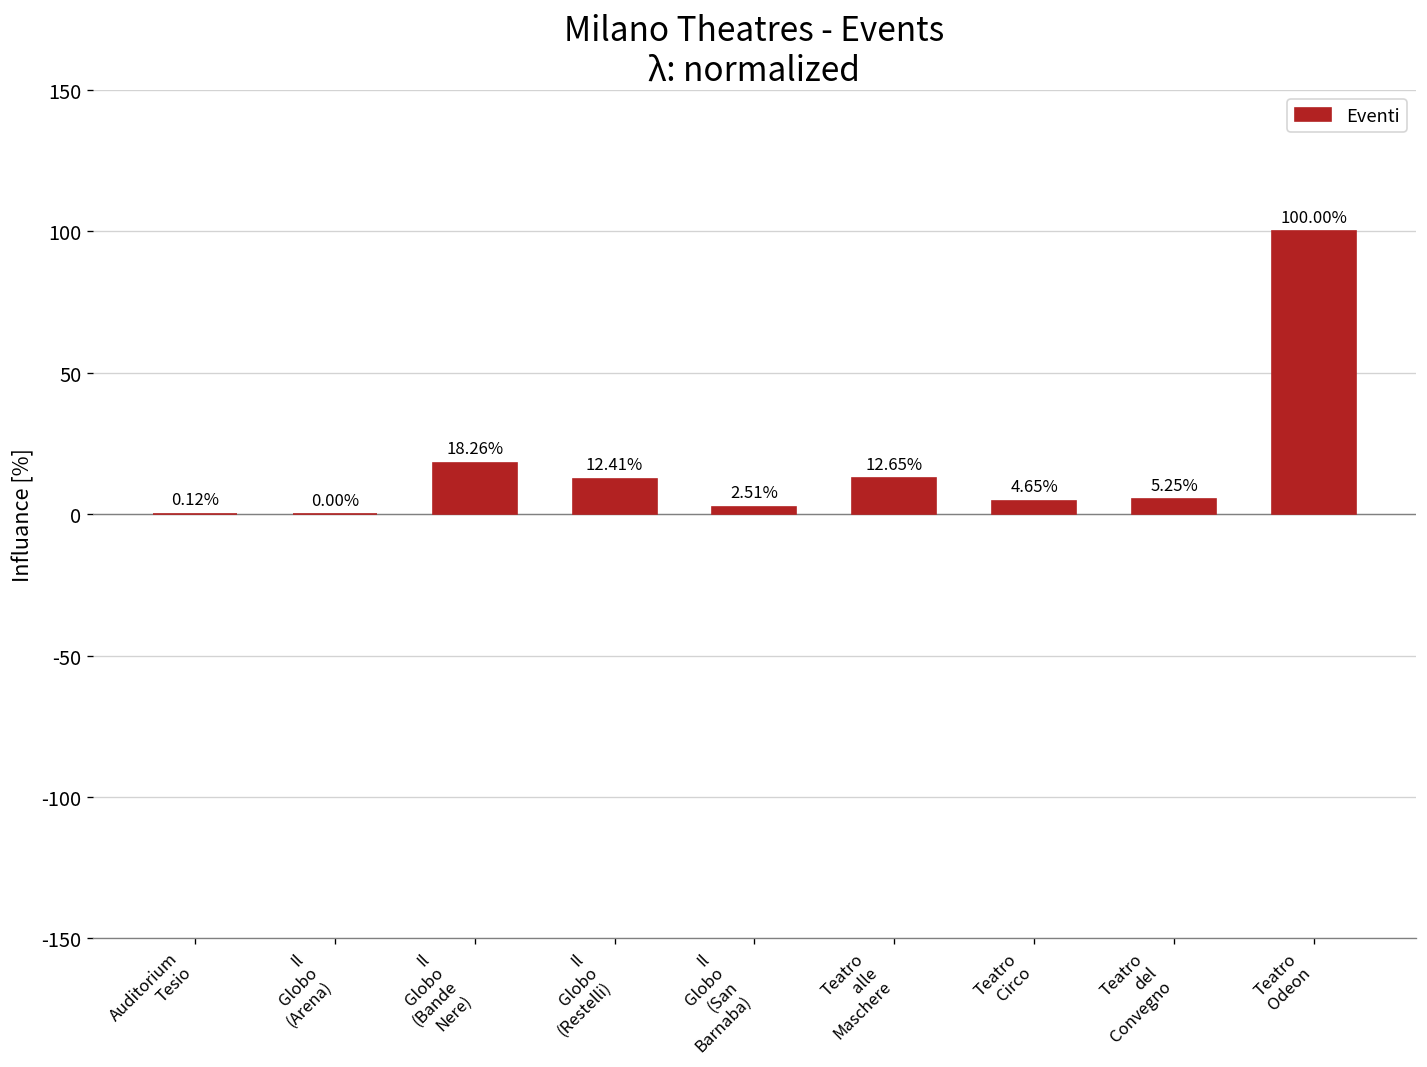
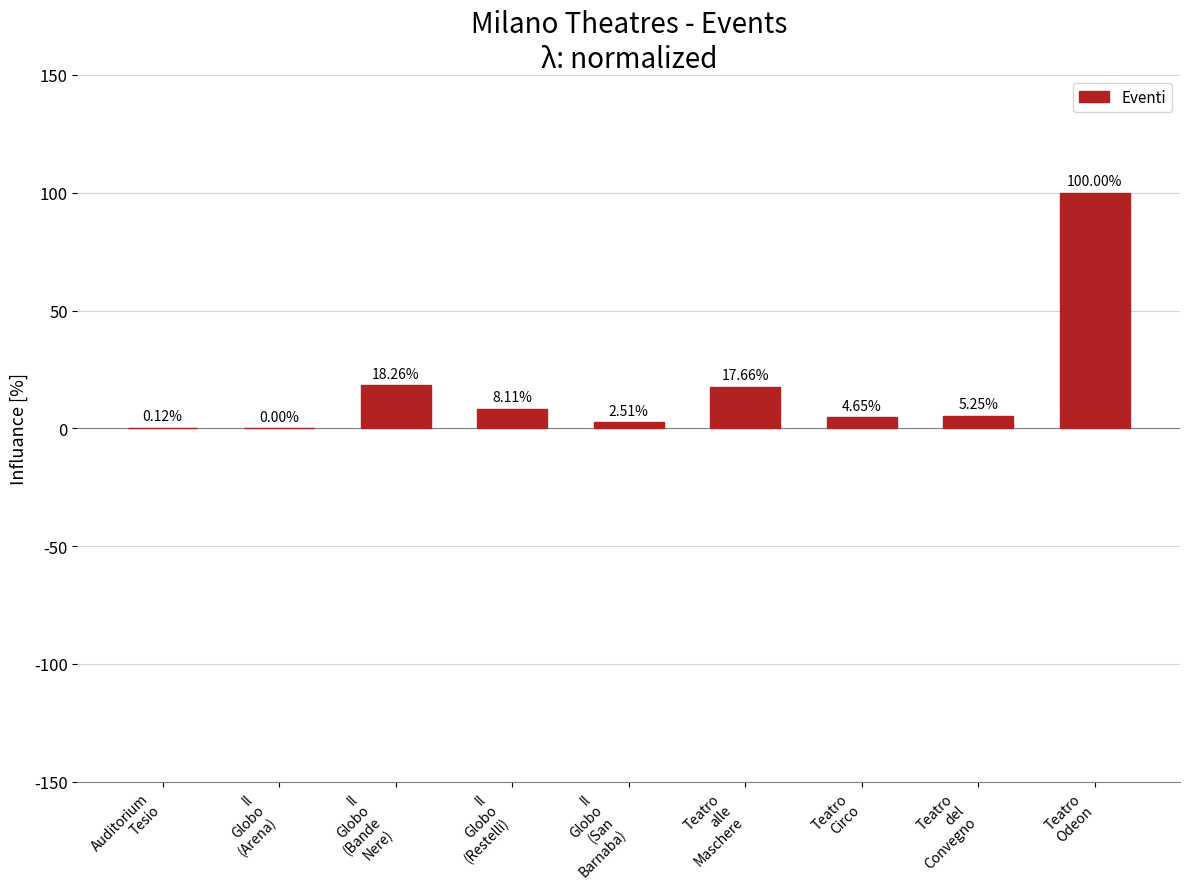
Il Globo (Restelli): 12.41% -> 8.11%
Teatro alle Maschere: 12.65% -> 17.66%
